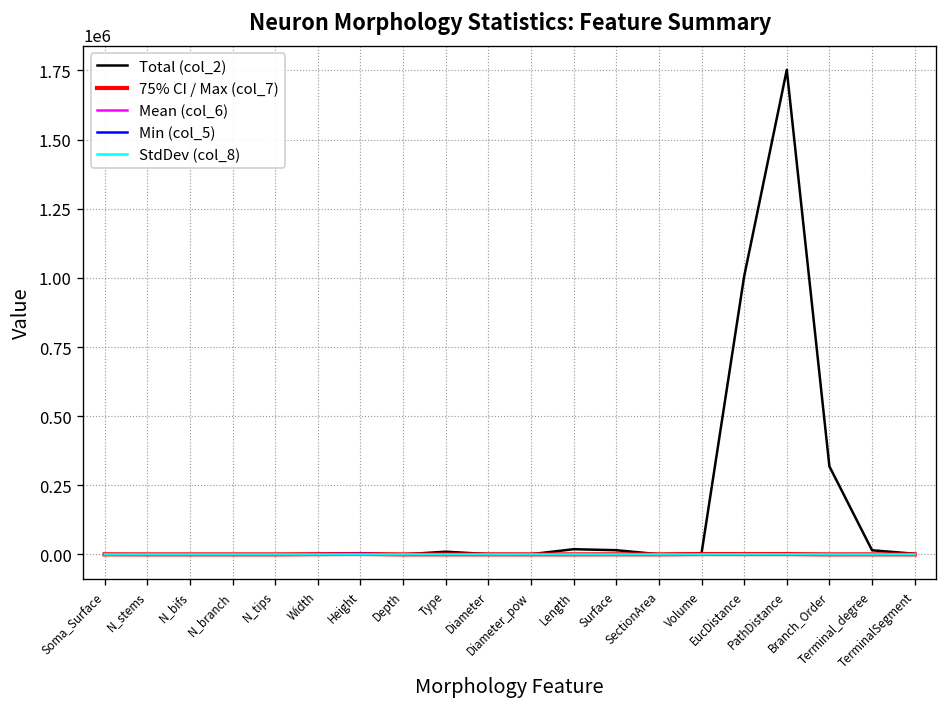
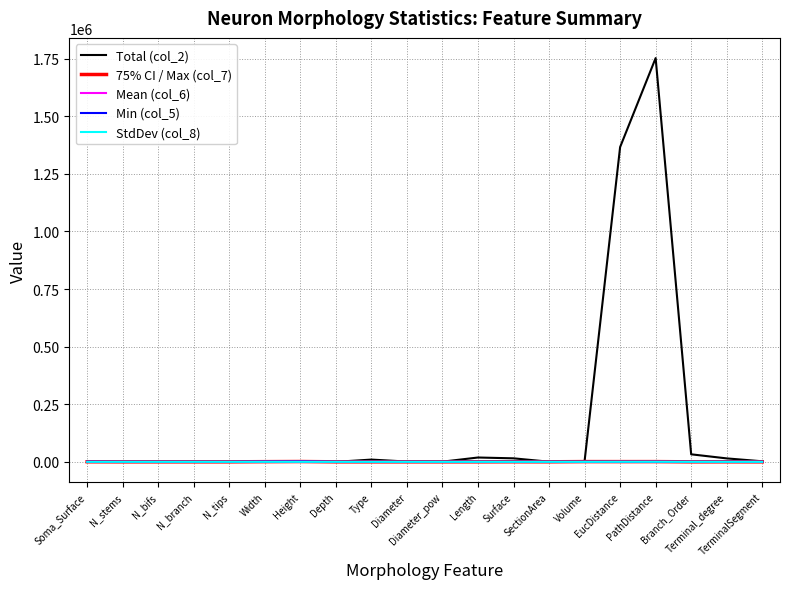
Total (col_2), EucDistance: 1010000 -> 1370000
Total (col_2), Branch_Order: 320000 -> 30000
